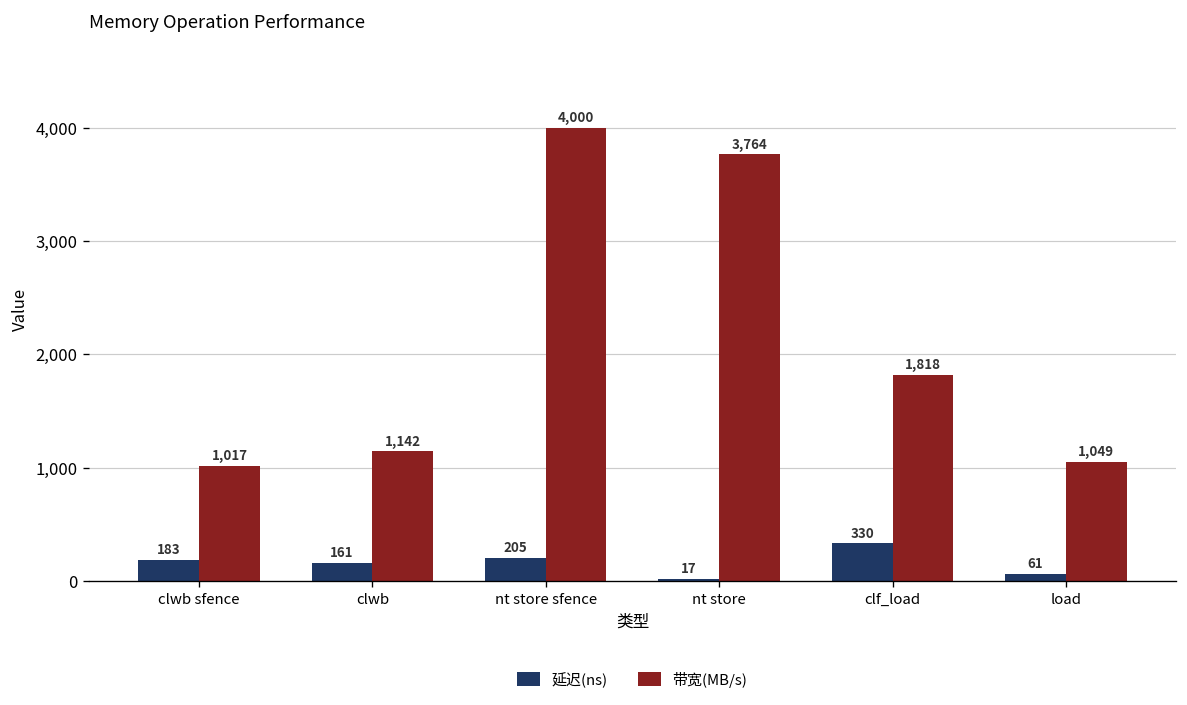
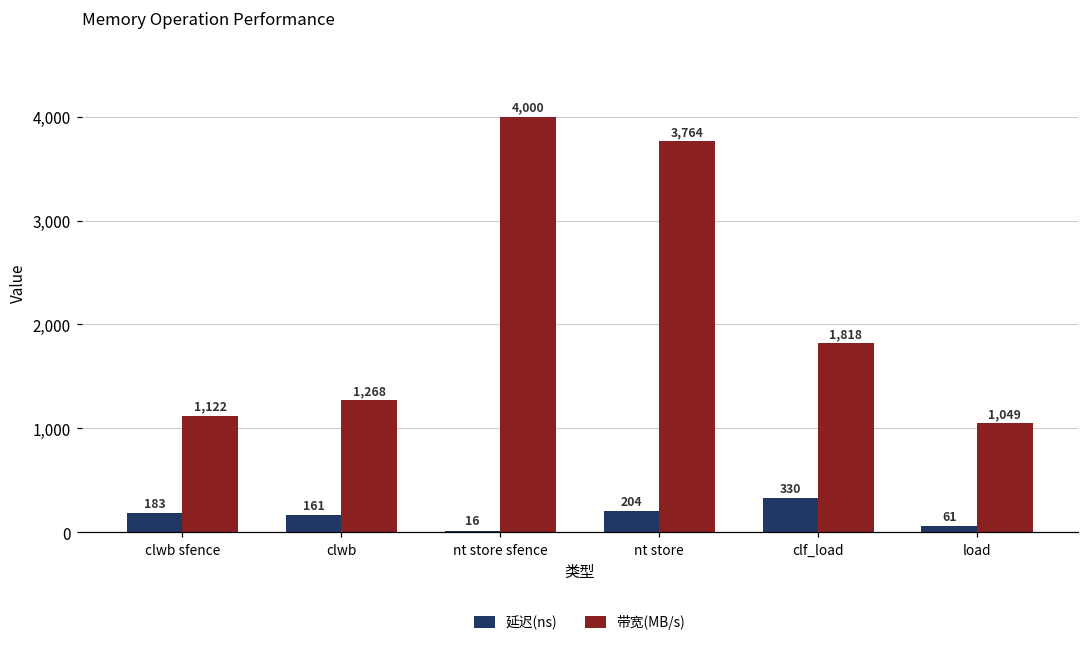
带宽(MB/s), clwb sfence: 1,017 -> 1,122
带宽(MB/s), clwb: 1,142 -> 1,268
延迟(ns), nt store sfence: 205 -> 16
延迟(ns), nt store: 17 -> 204
